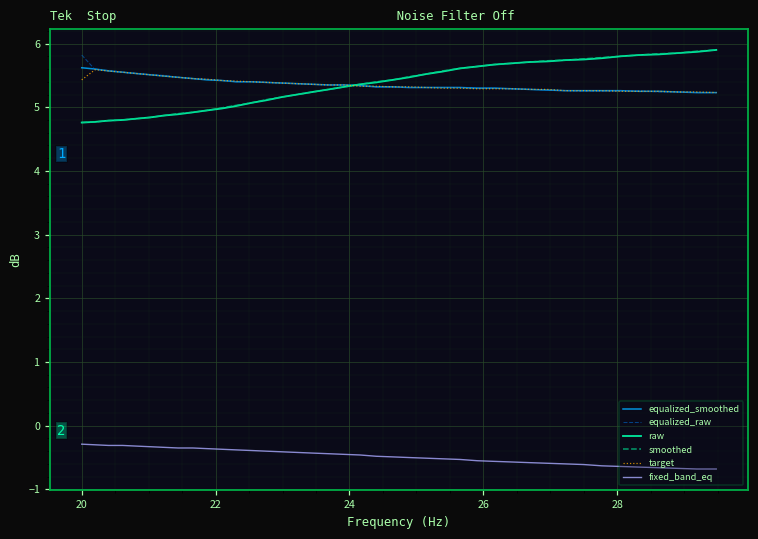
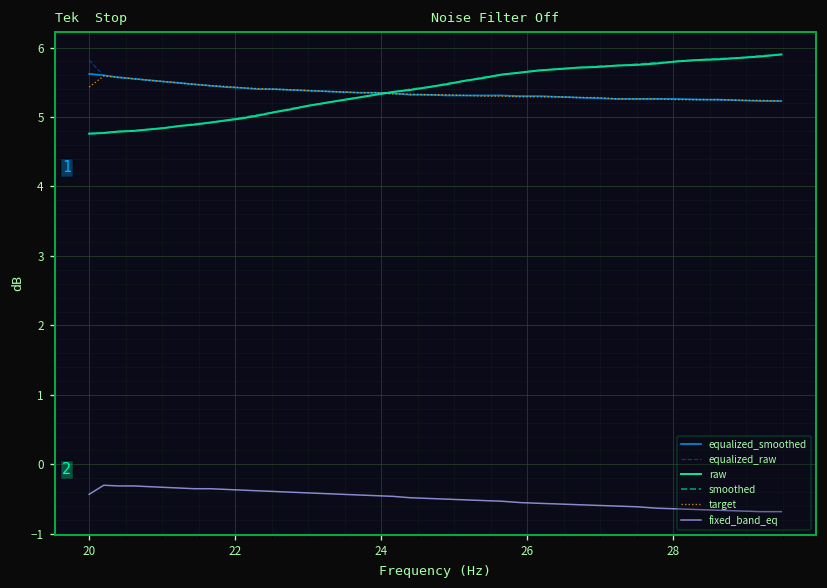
fixed_band_eq, 20: -0.3 -> -0.4
